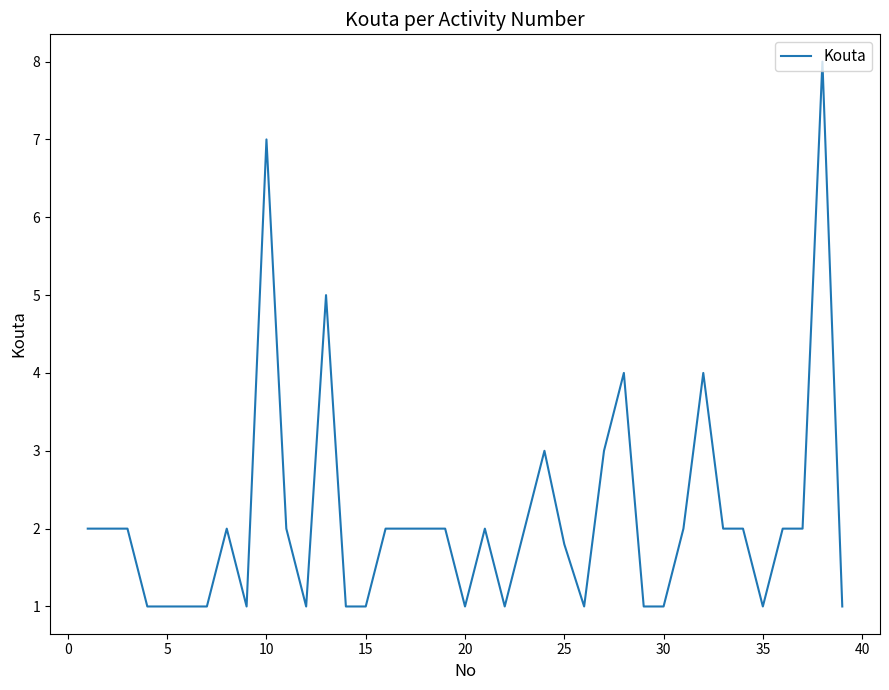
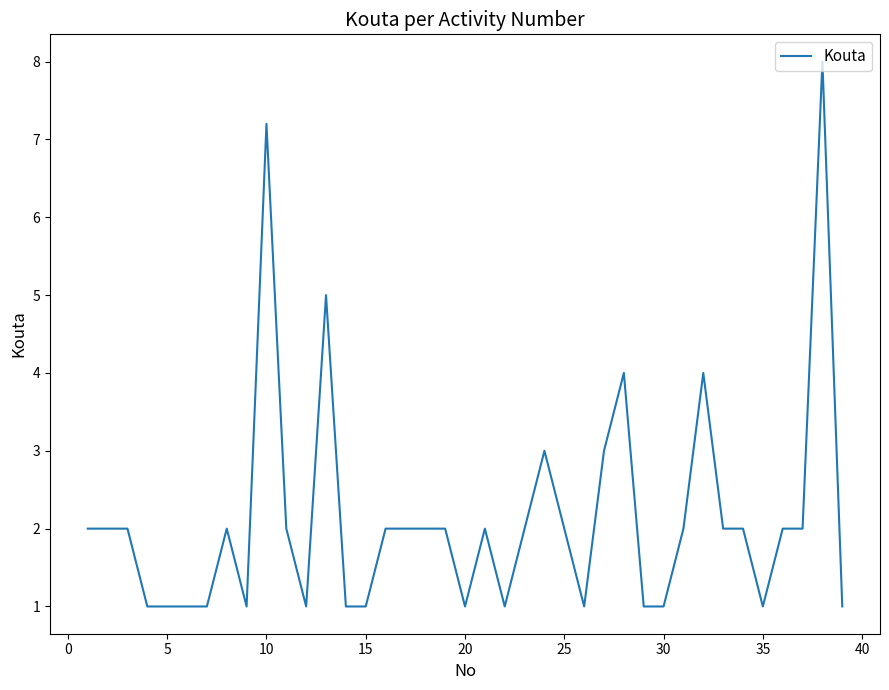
10: 7.0 -> 7.2
25: 1.8 -> 2.0
